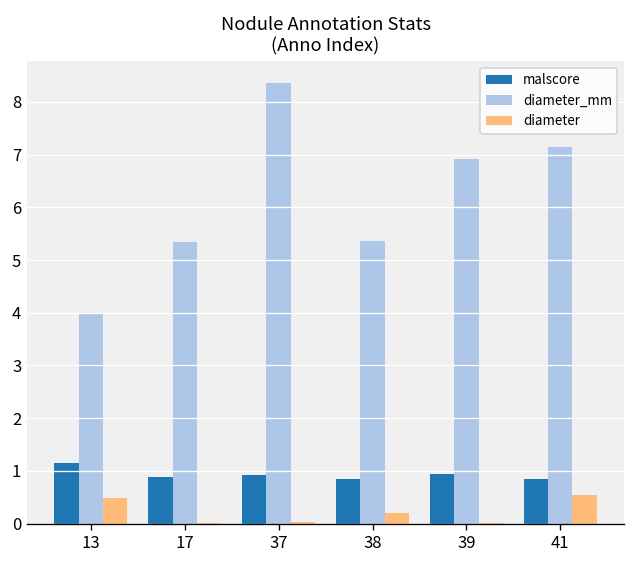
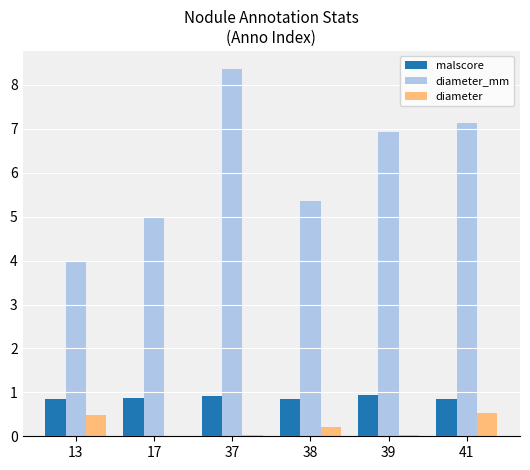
malscore, 13: 1.2 -> 0.8
diameter_mm, 17: 5.3 -> 5.0
